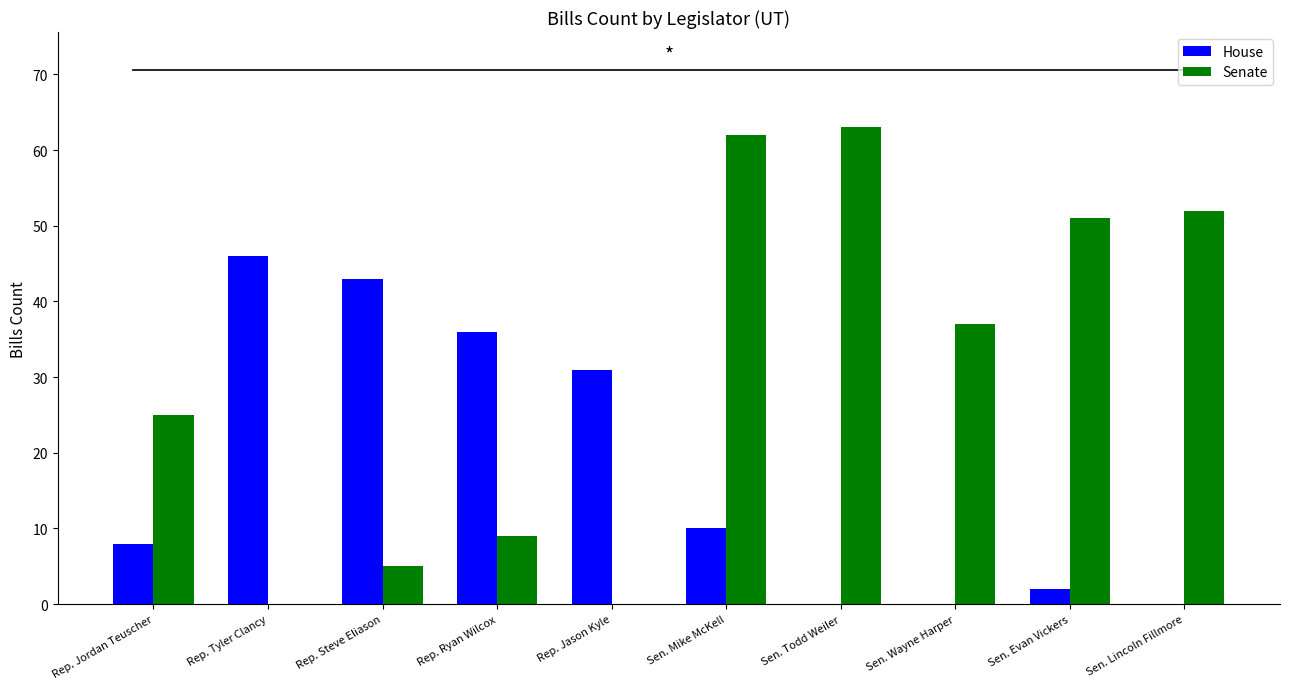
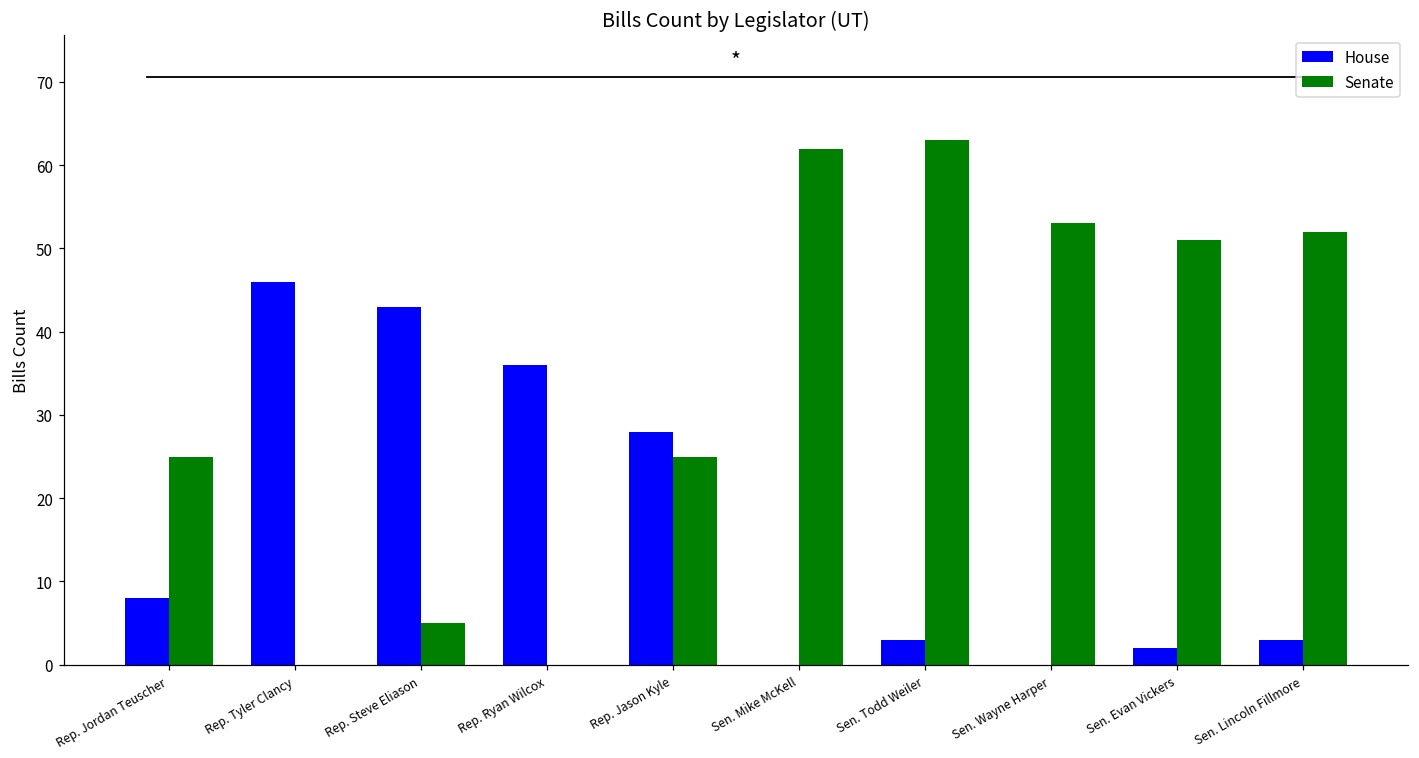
Senate, Rep. Ryan Wilcox: 9 -> 0
House, Rep. Jason Kyle: 31 -> 28
Senate, Rep. Jason Kyle: 0 -> 25
House, Sen. Mike McKell: 10 -> 0
House, Sen. Todd Weiler: 0 -> 3
Senate, Sen. Wayne Harper: 37 -> 53
House, Sen. Lincoln Fillmore: 0 -> 3
